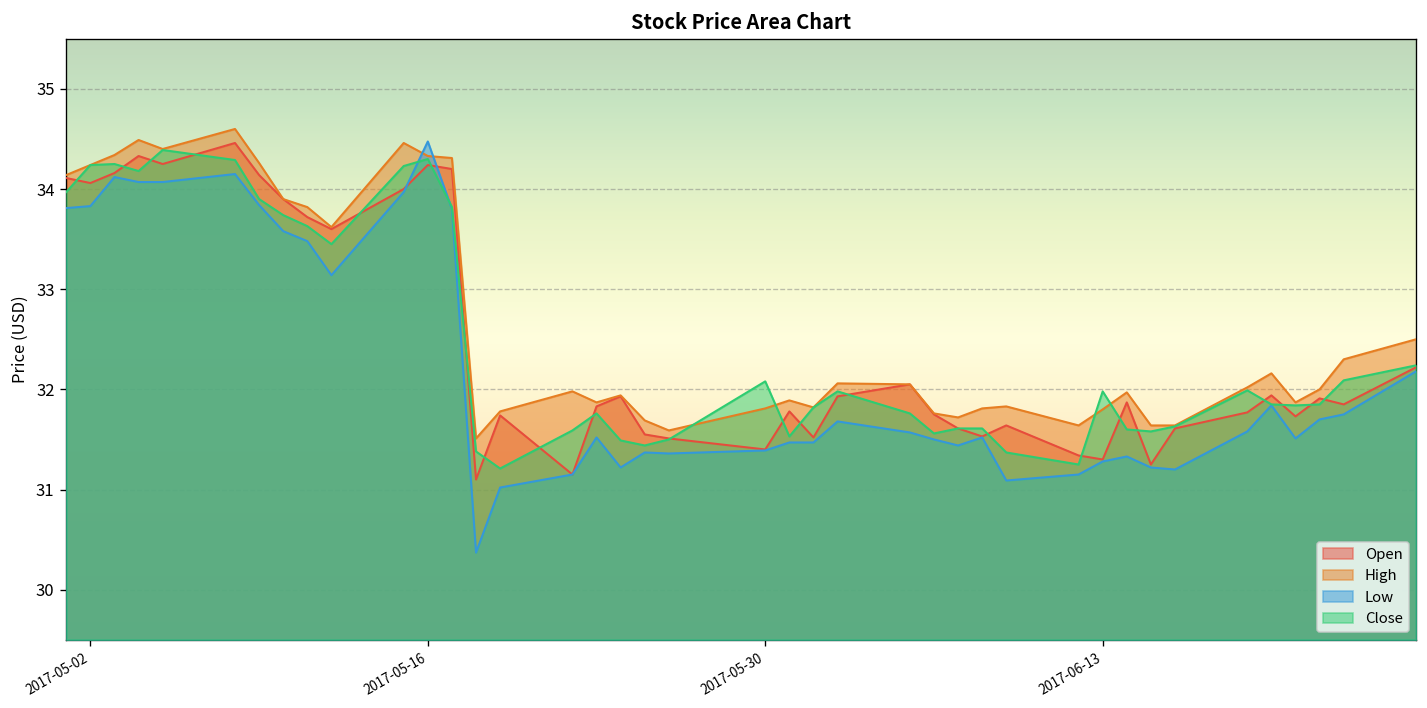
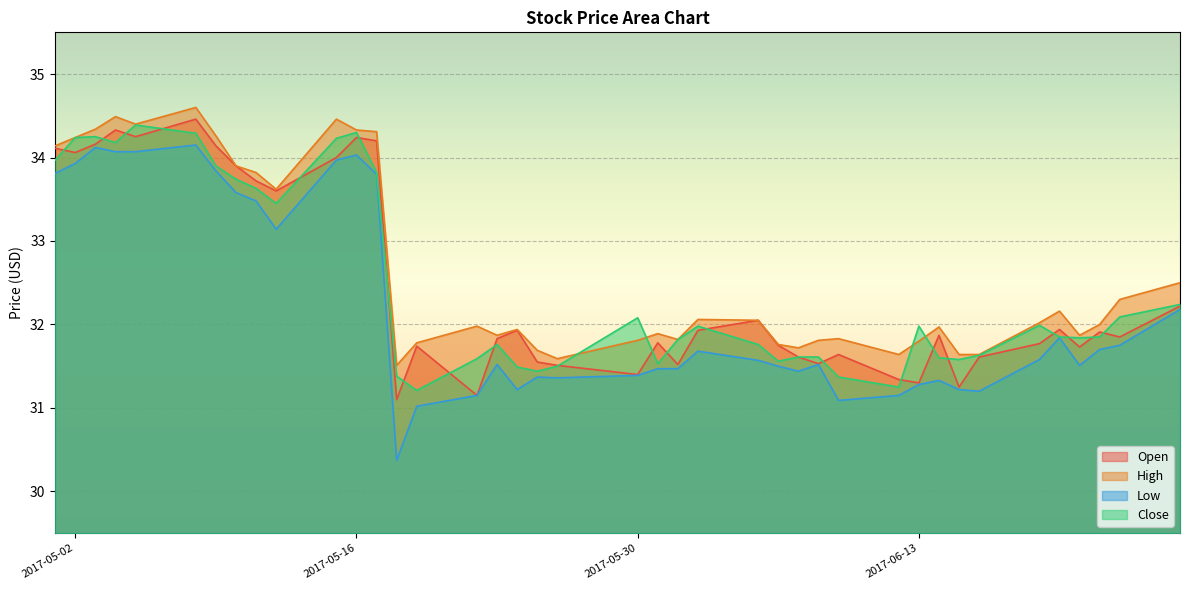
Low, 2017-05-02: 33.8 -> 33.9
Low, 2017-05-16: 34.5 -> 34.0
